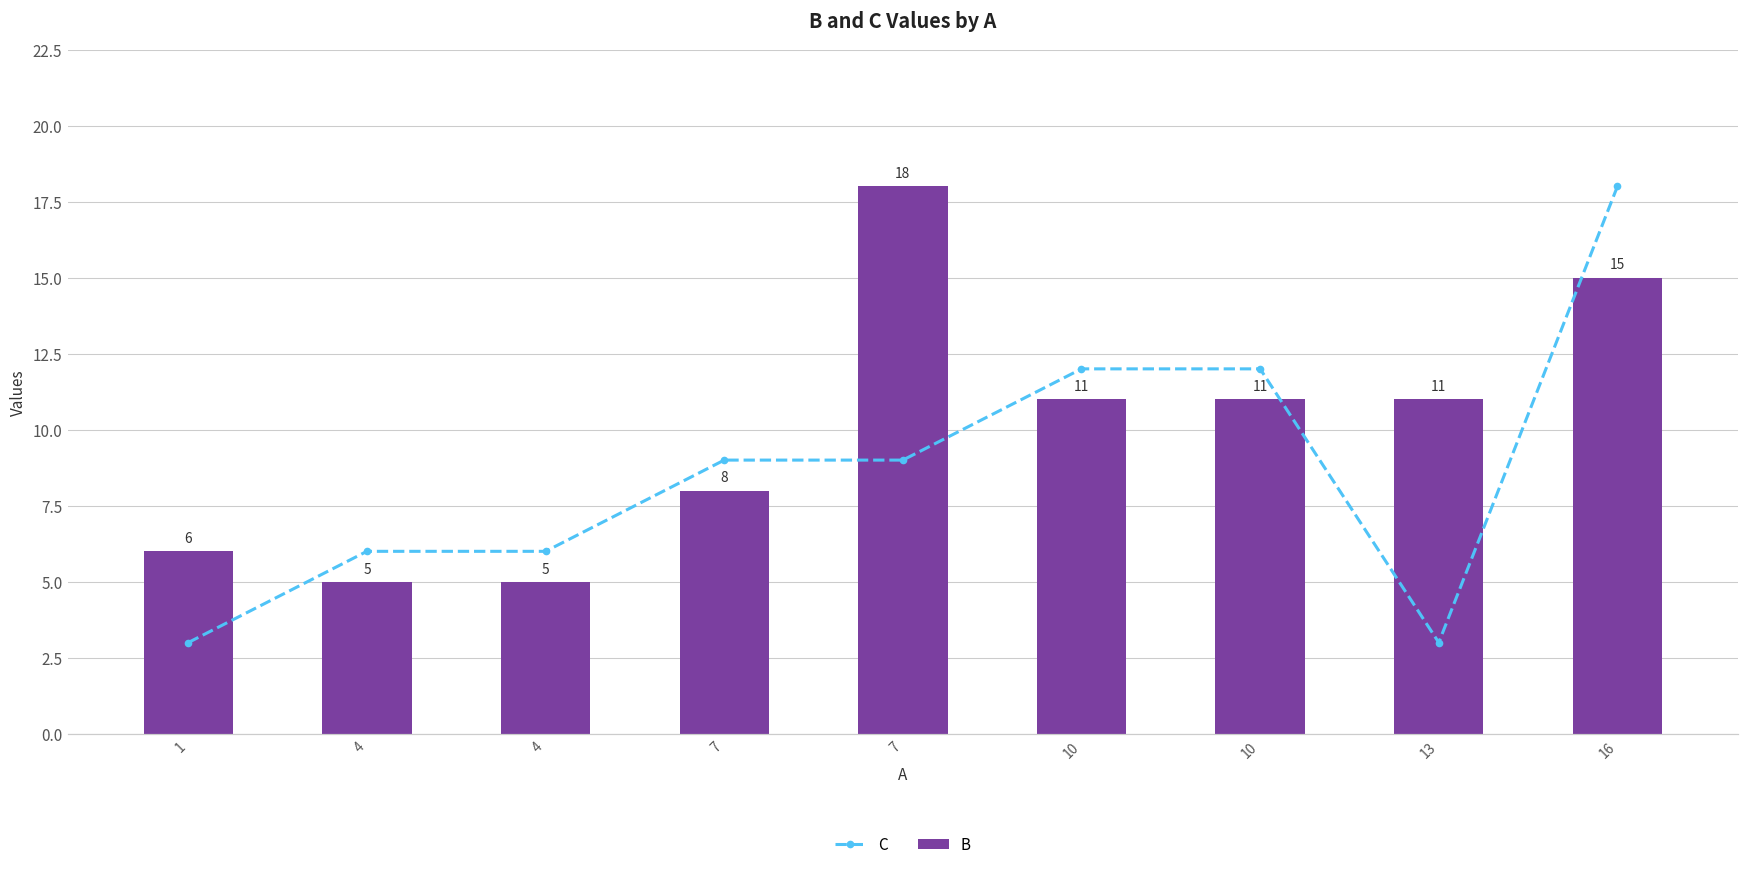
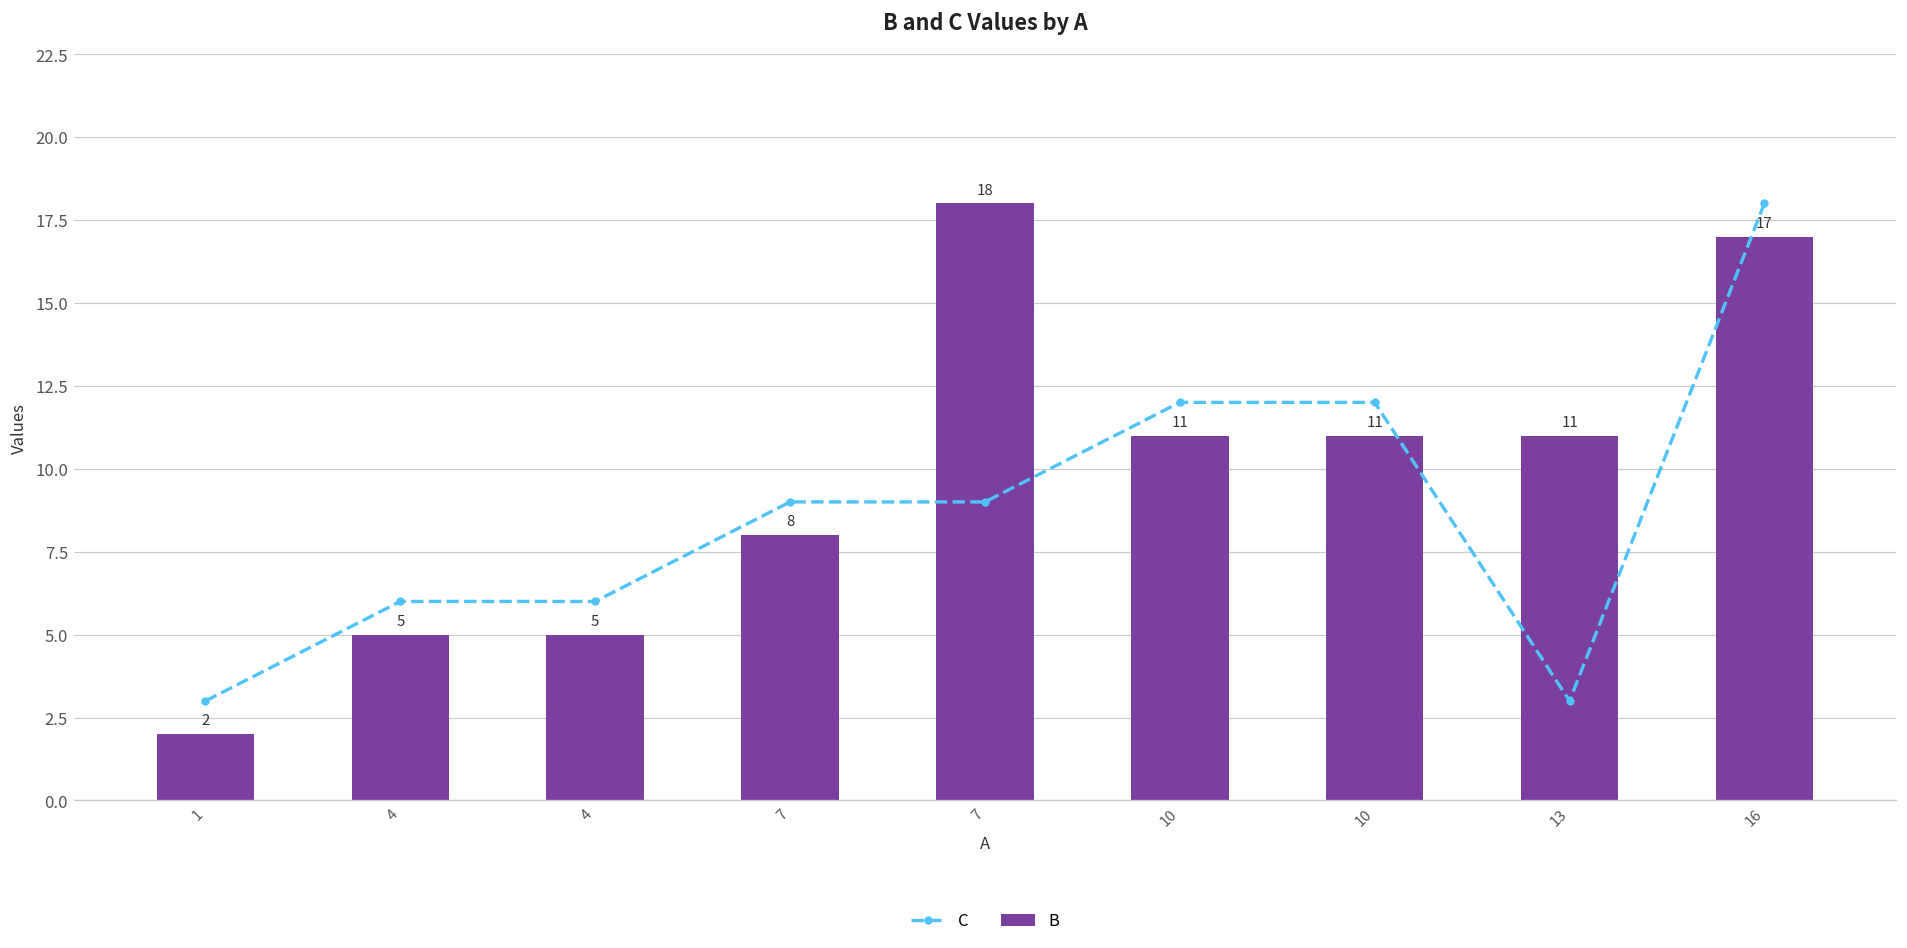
B, 1: 6 -> 2
B, 16: 15 -> 17
